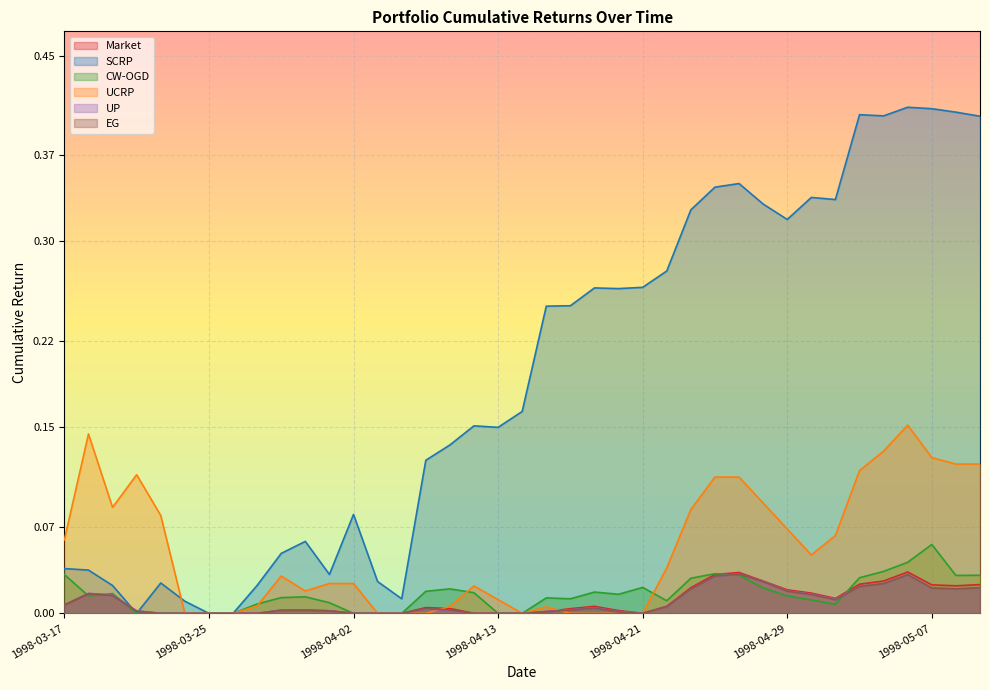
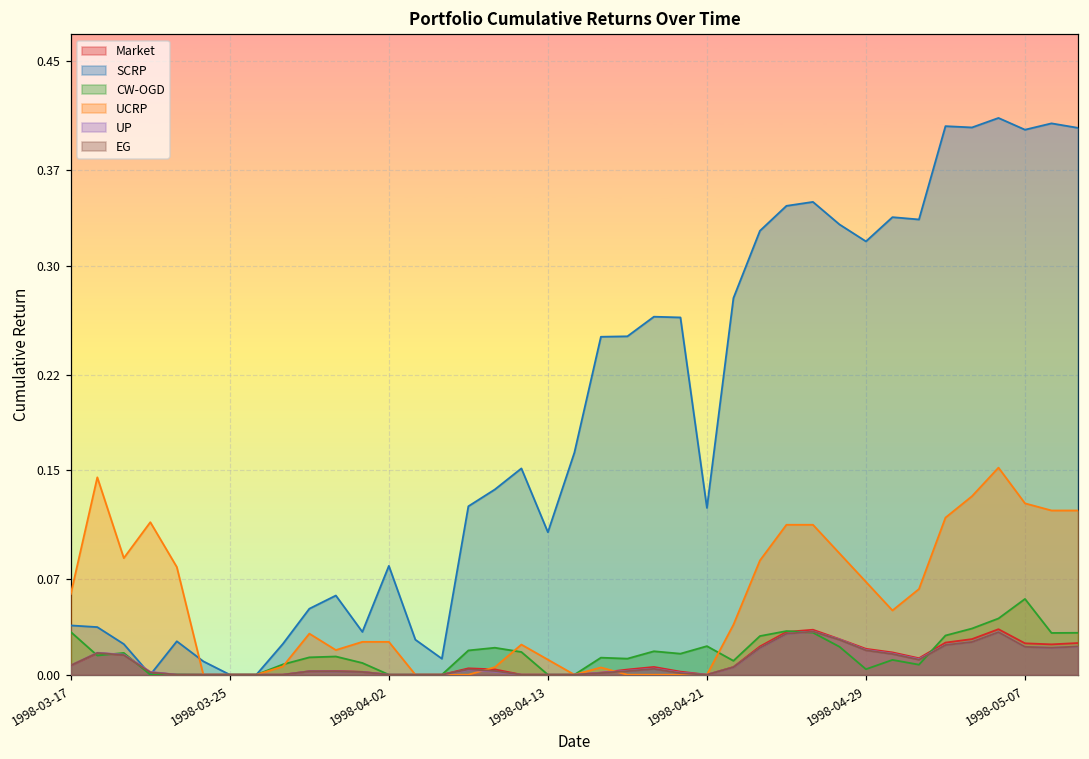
SCRP, 1998-04-13: 0.150 -> 0.104
SCRP, 1998-04-21: 0.263 -> 0.122
CW-OGD, 1998-04-29: 0.014 -> 0.004
SCRP, 1998-05-07: 0.407 -> 0.400
